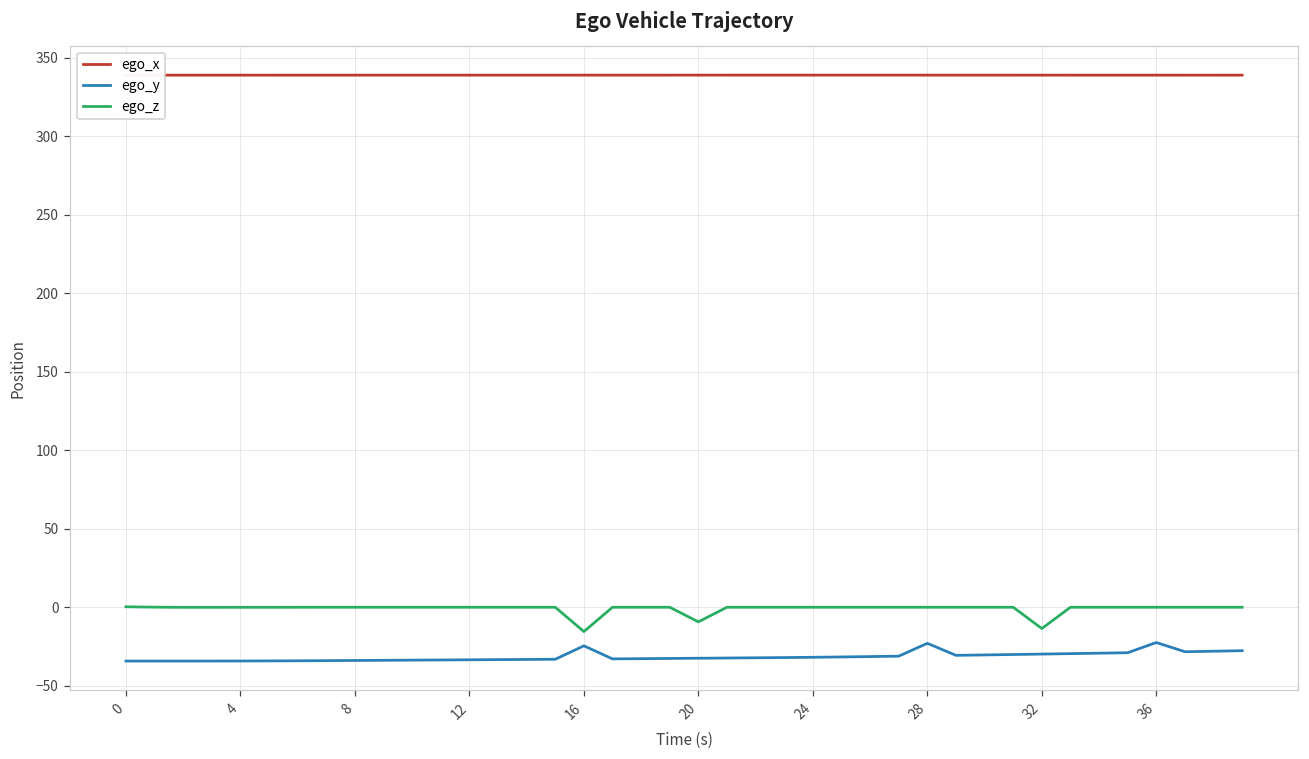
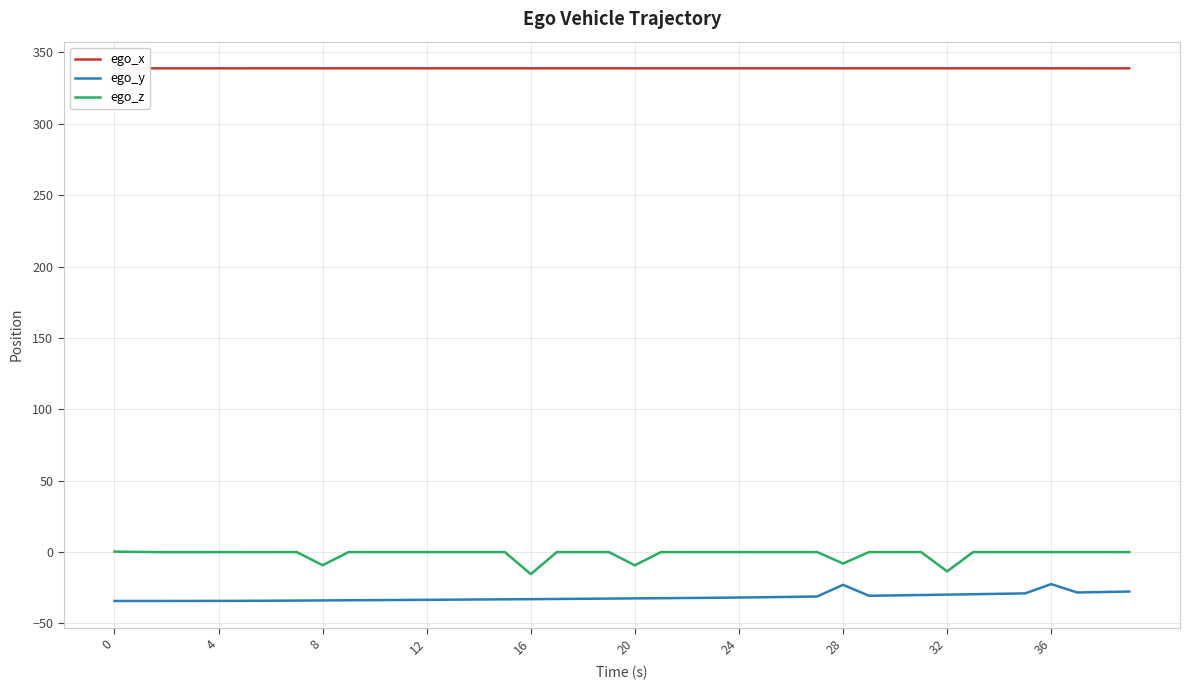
ego_z, 8: 0 -> -9
ego_y, 16: -25 -> -33
ego_z, 28: 0 -> -8
